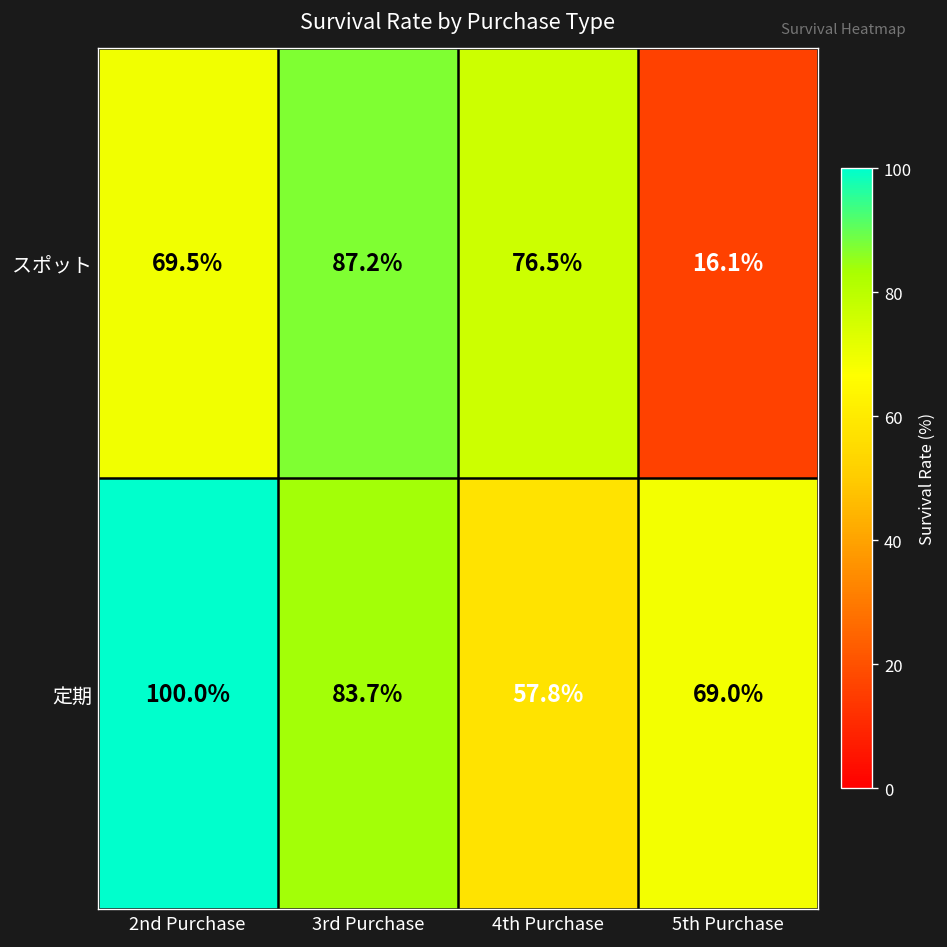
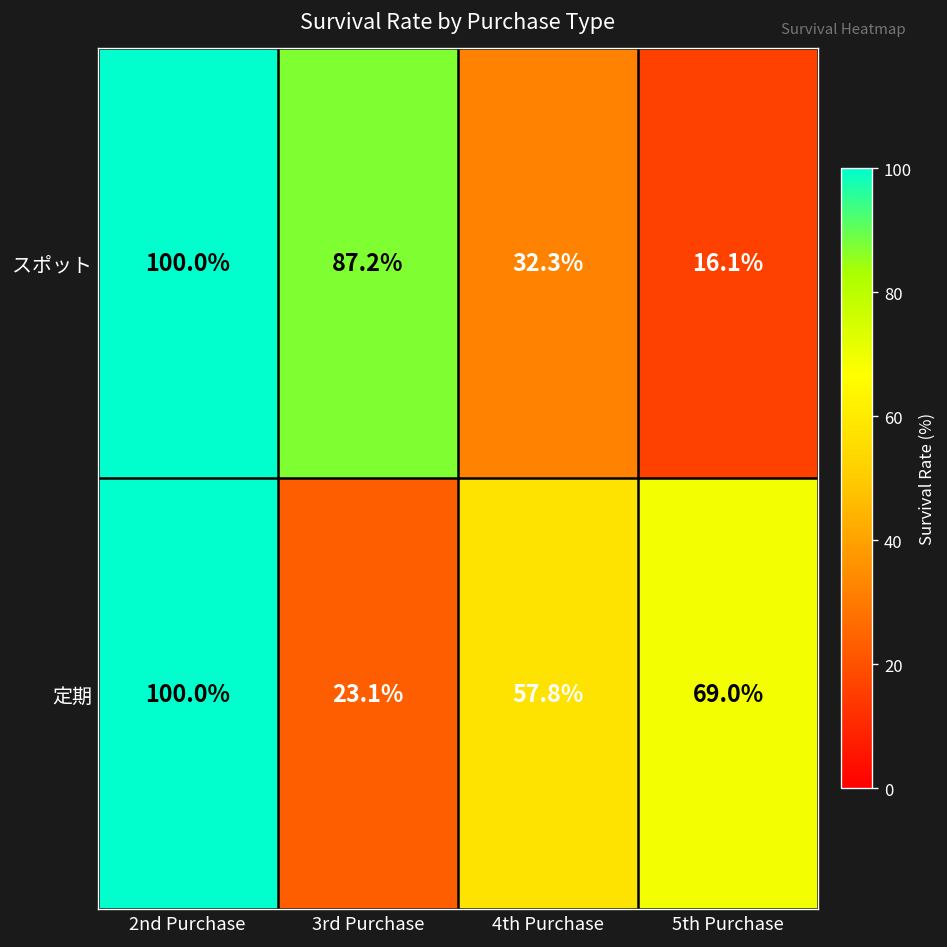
スポット, 2nd Purchase: 69.5% -> 100.0%
スポット, 4th Purchase: 76.5% -> 32.3%
定期, 3rd Purchase: 83.7% -> 23.1%
